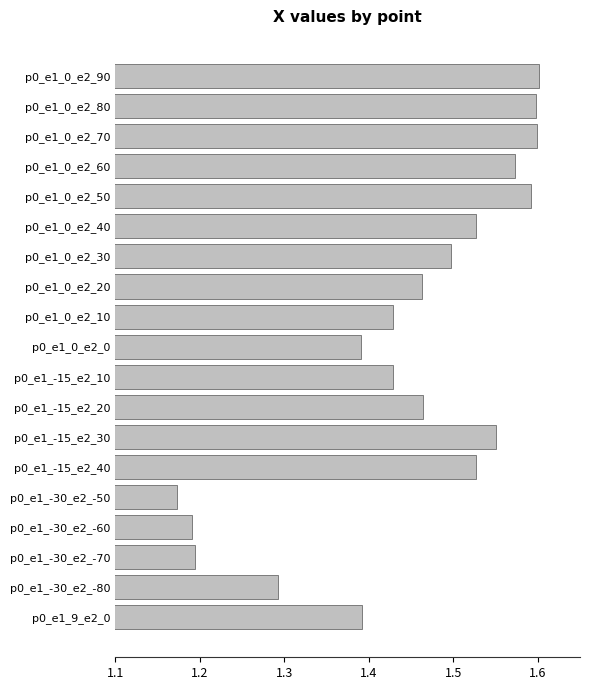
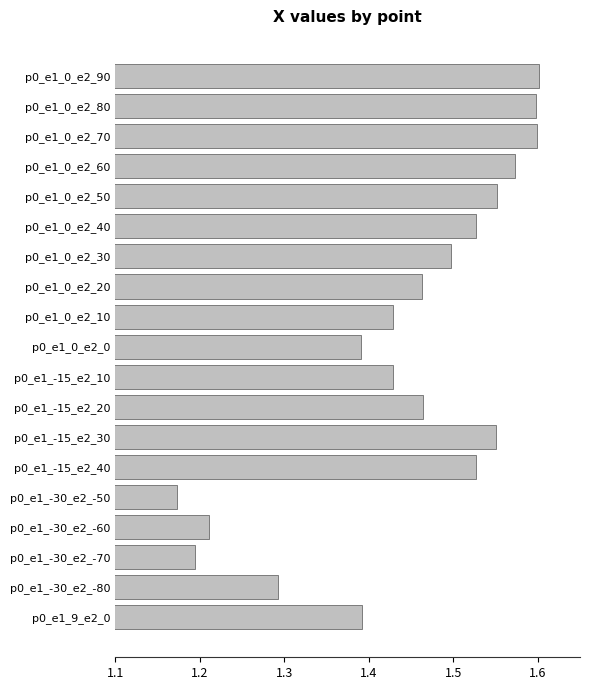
p0_e1_0_e2_50: 1.59 -> 1.55
p0_e1_-30_e2_-60: 1.19 -> 1.21
